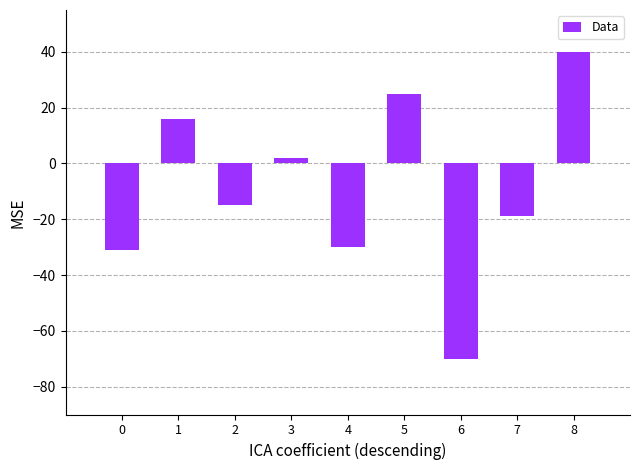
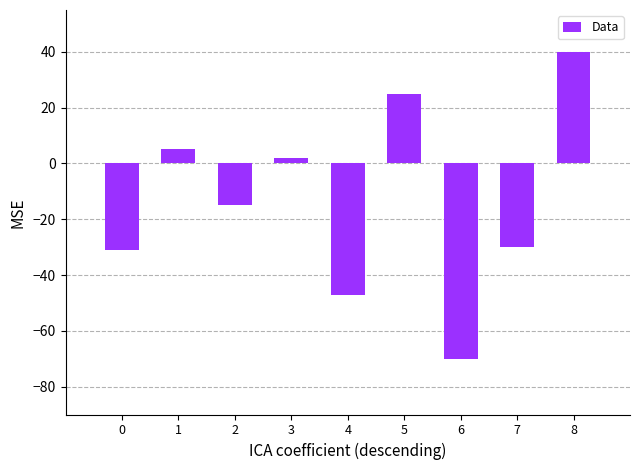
1: 16 -> 5
4: -30 -> -47
7: -19 -> -30
